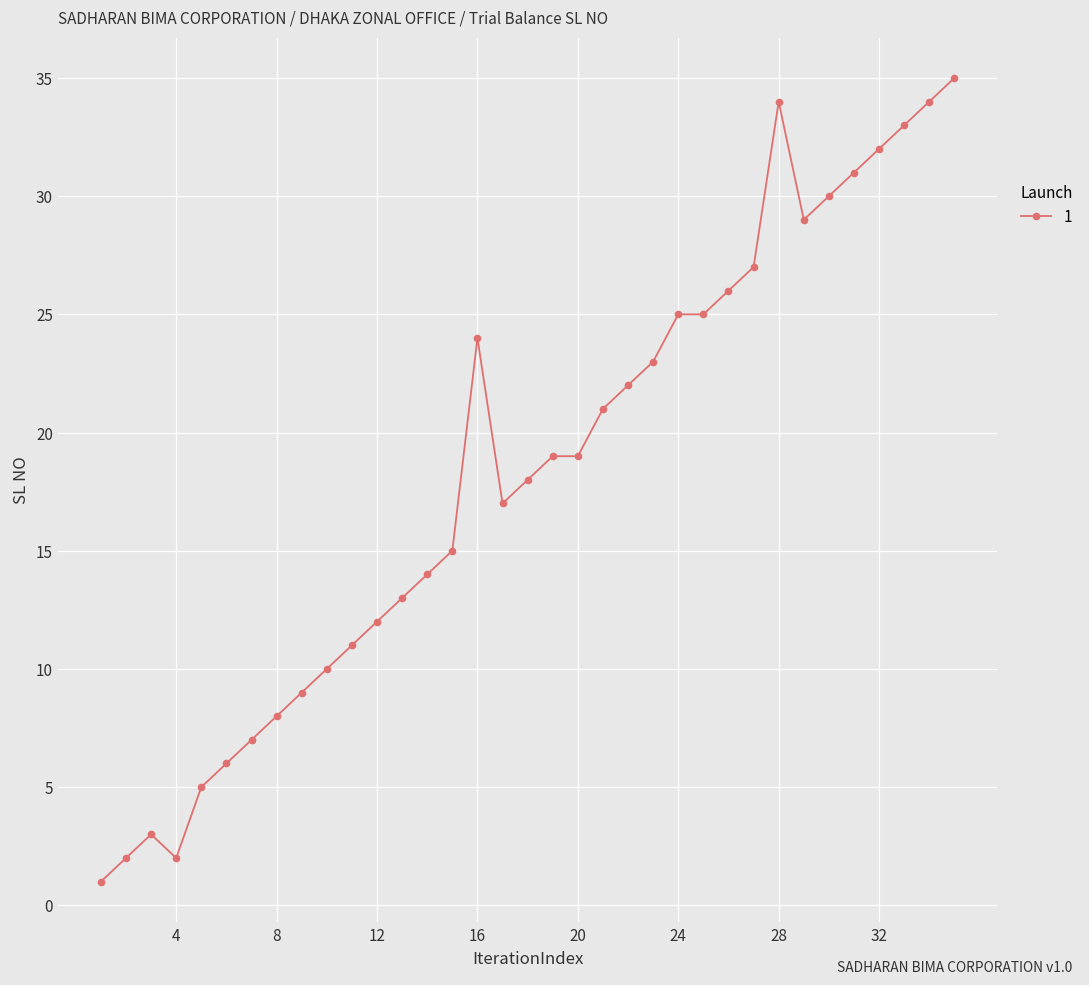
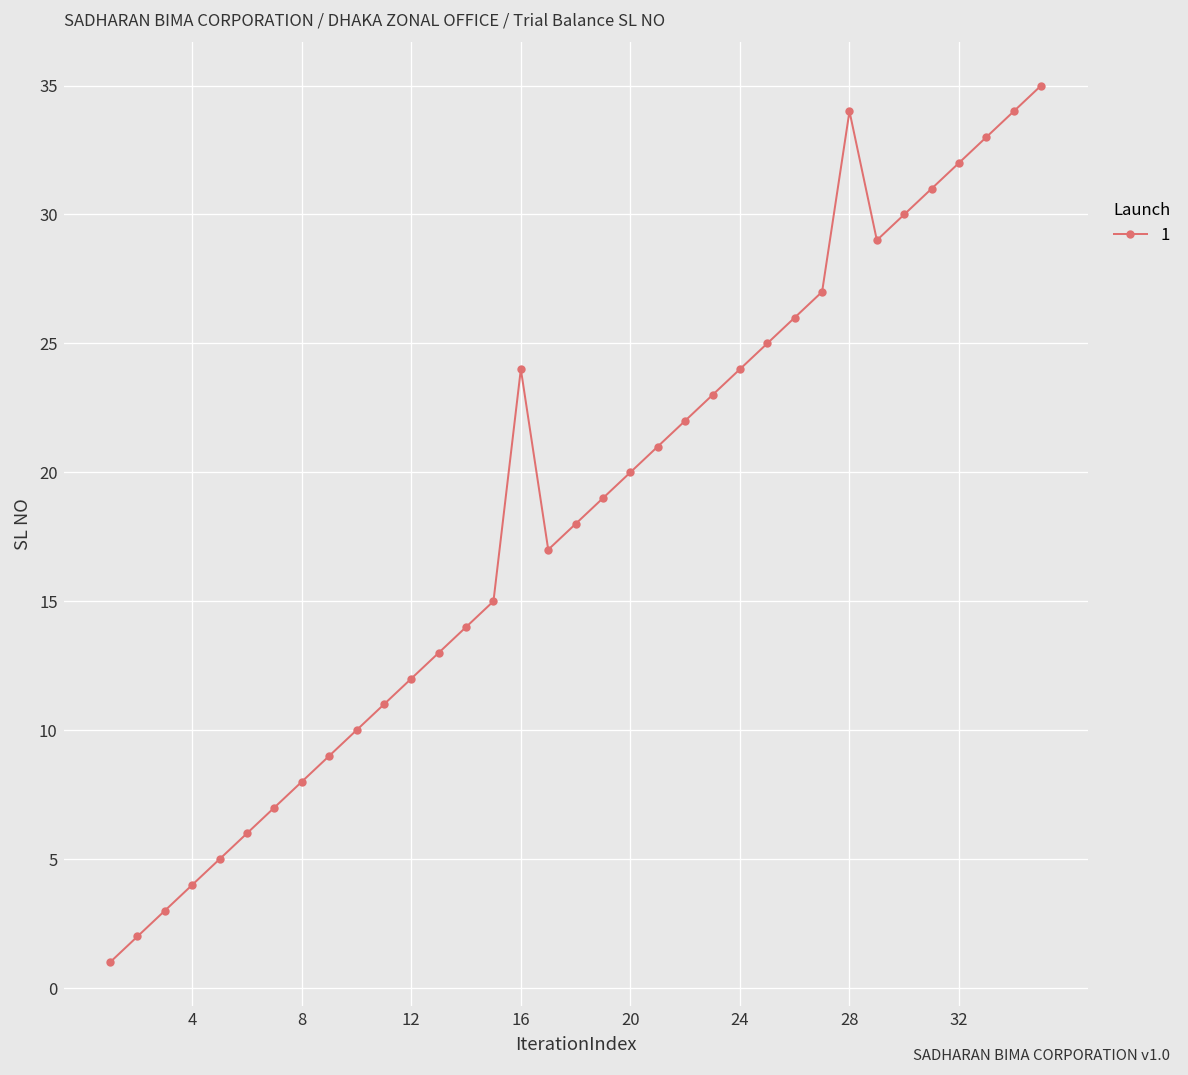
4: 2 -> 4
20: 19 -> 20
24: 25 -> 24
